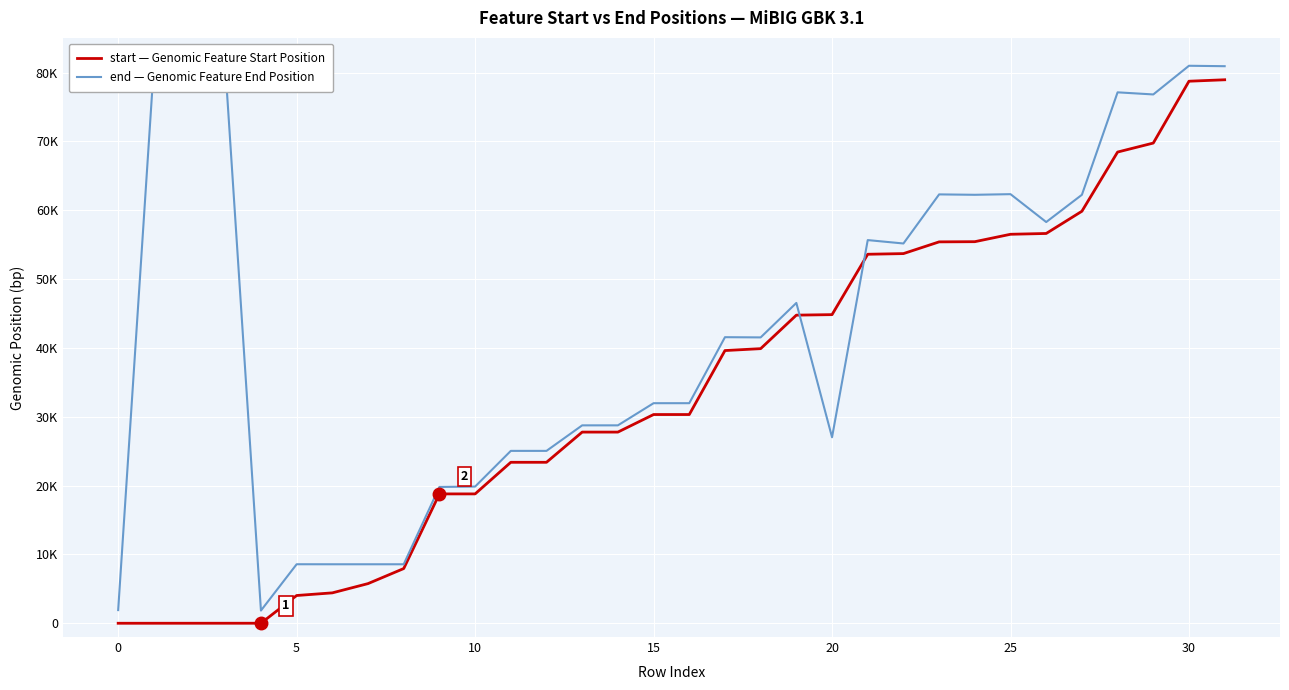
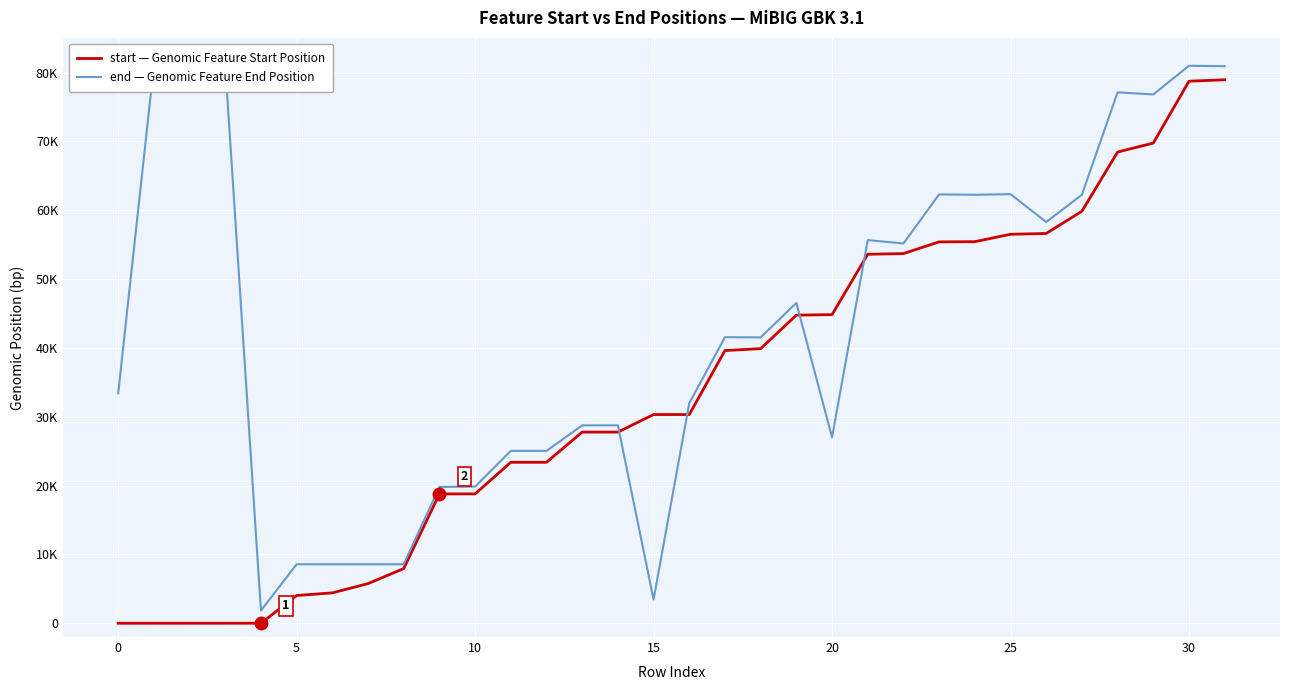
end — Genomic Feature End Position, 0: 2000 -> 33000
end — Genomic Feature End Position, 15: 32000 -> 3000
